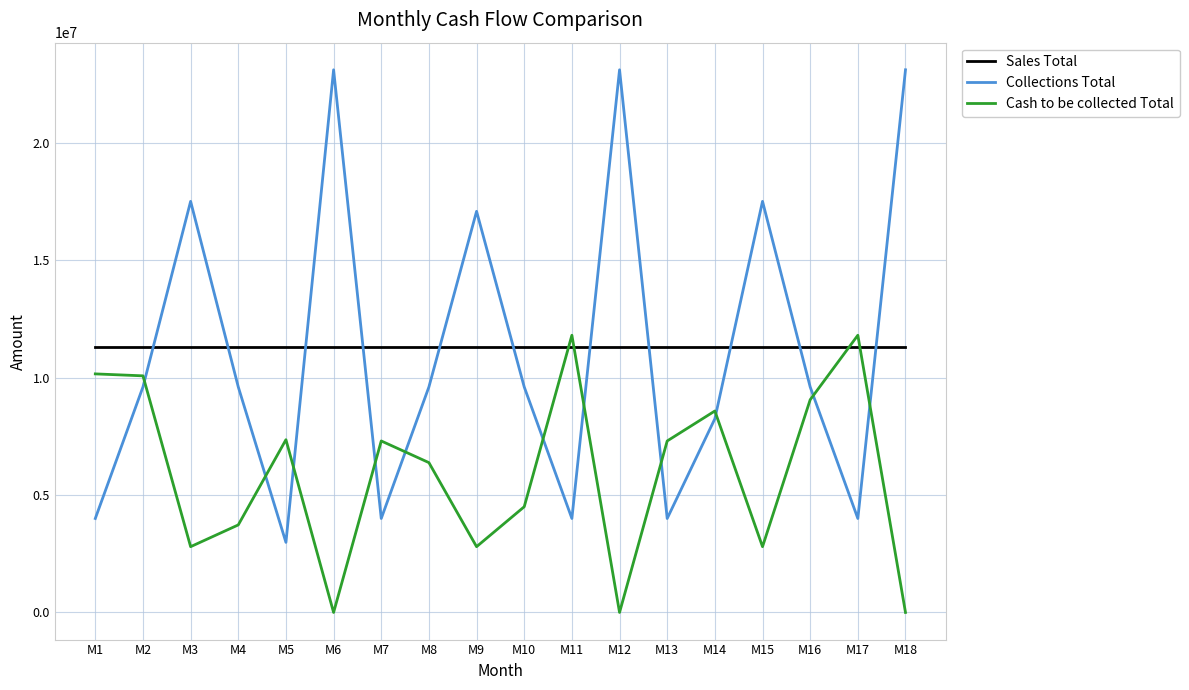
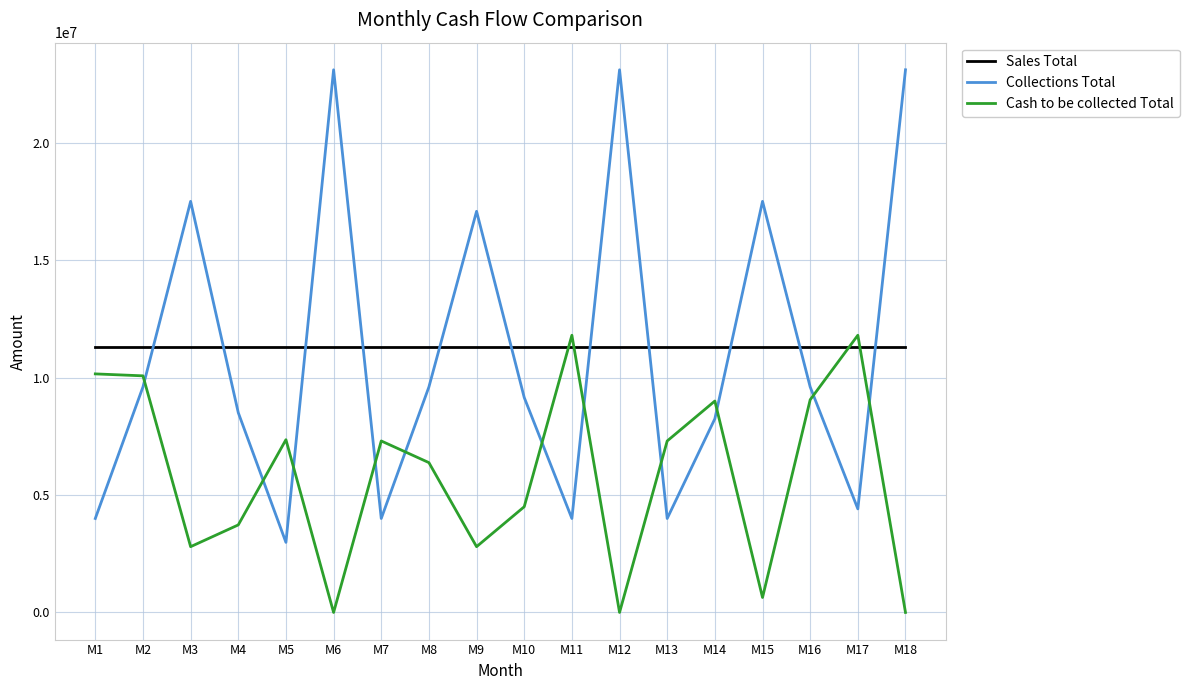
Collections Total, M4: 9600000 -> 8500000
Collections Total, M10: 9600000 -> 9200000
Cash to be collected Total, M14: 8600000 -> 9000000
Cash to be collected Total, M15: 2800000 -> 600000
Collections Total, M17: 4000000 -> 4400000
